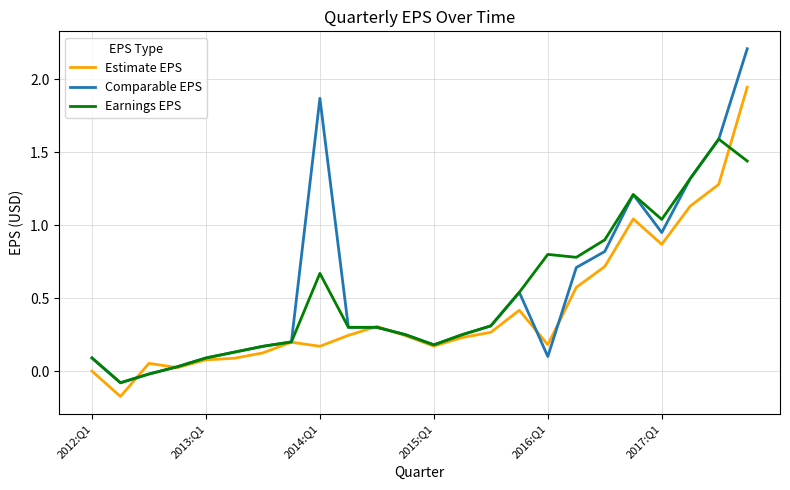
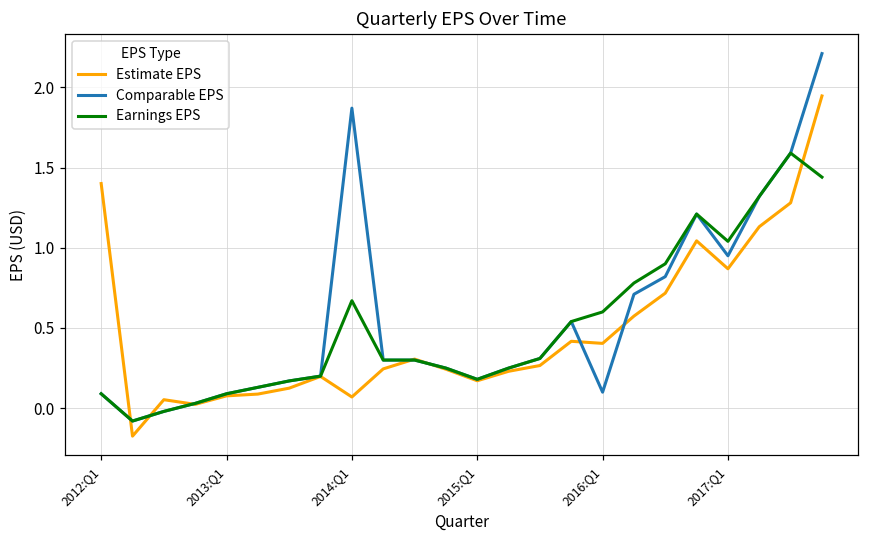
Estimate EPS, 2012:Q1: 0.0 -> 1.4
Estimate EPS, 2014:Q1: 0.17 -> 0.07
Estimate EPS, 2016:Q1: 0.18 -> 0.40
Earnings EPS, 2016:Q1: 0.8 -> 0.6
